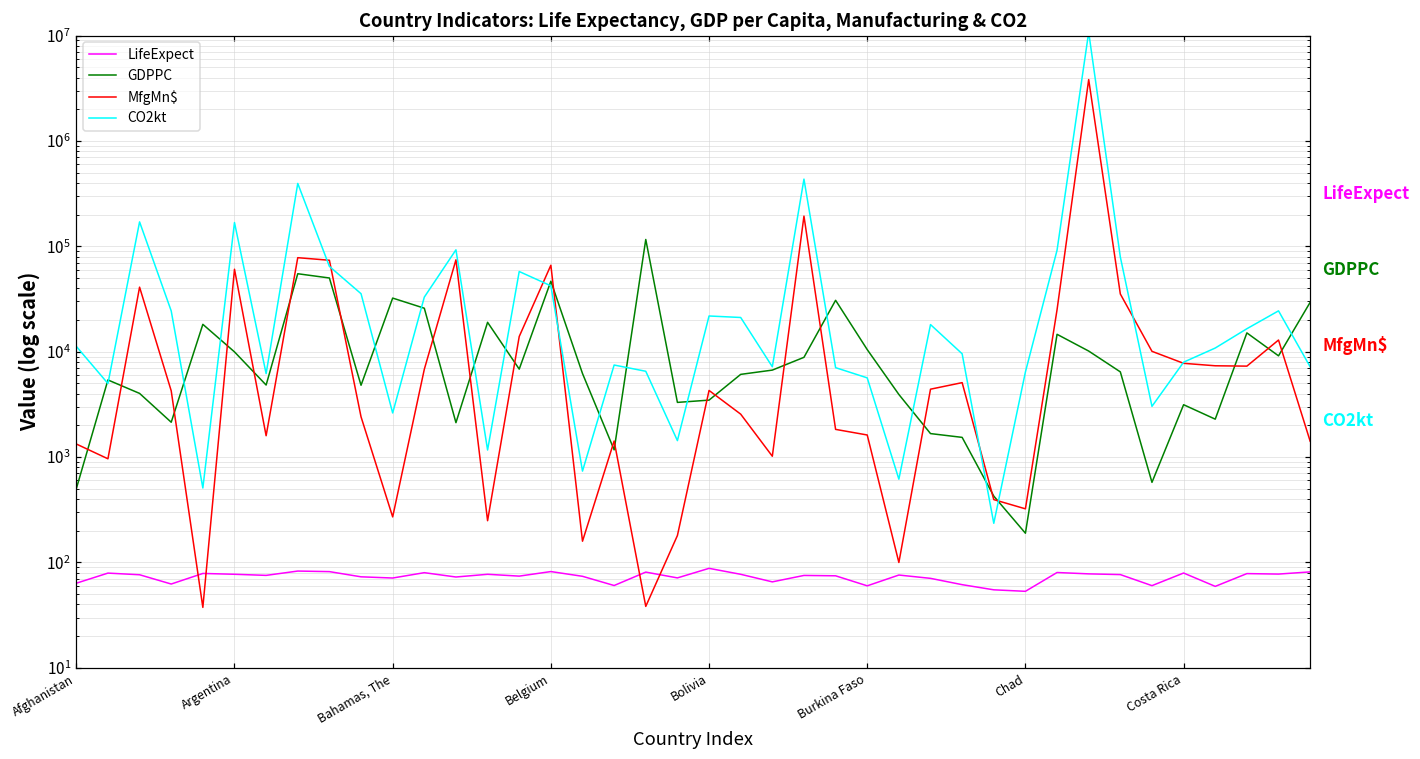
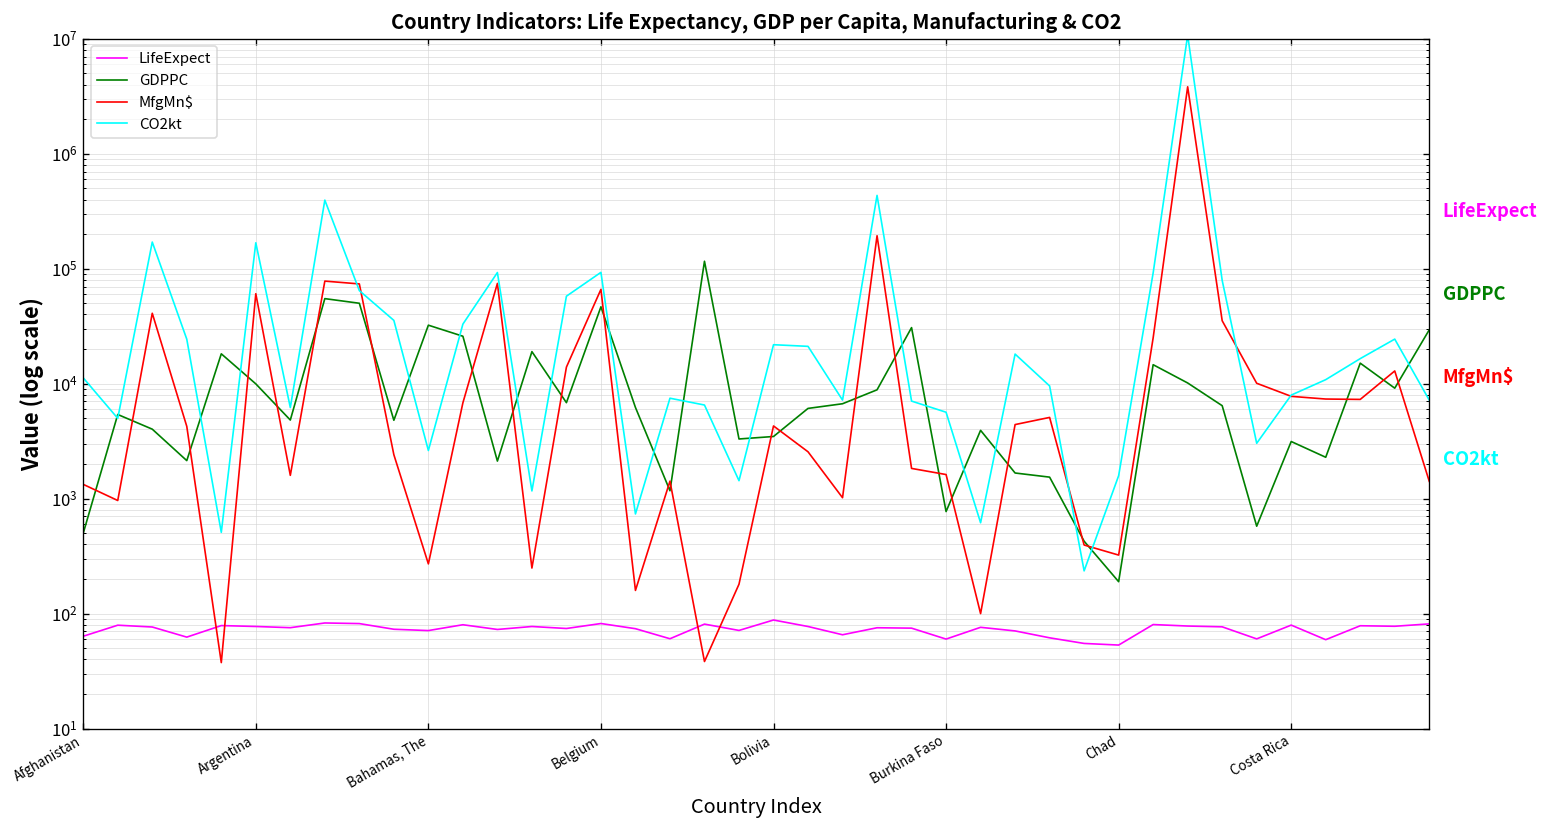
CO2kt, Belgium: 40000 -> 90000
GDPPC, Burkina Faso: 10000 -> 800
CO2kt, Chad: 6000 -> 1600
